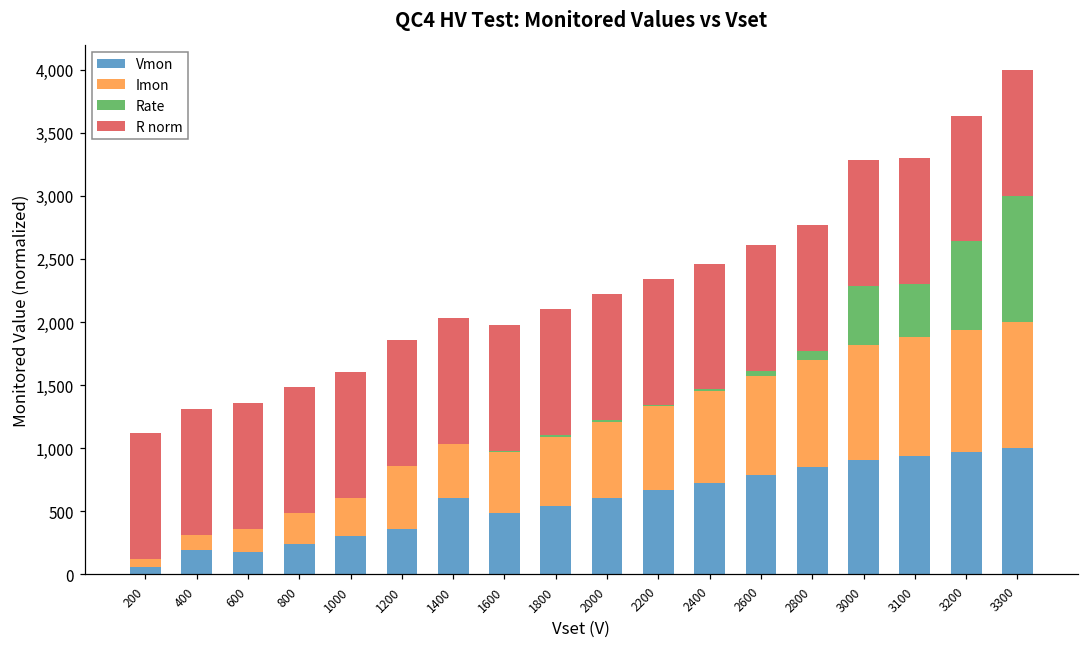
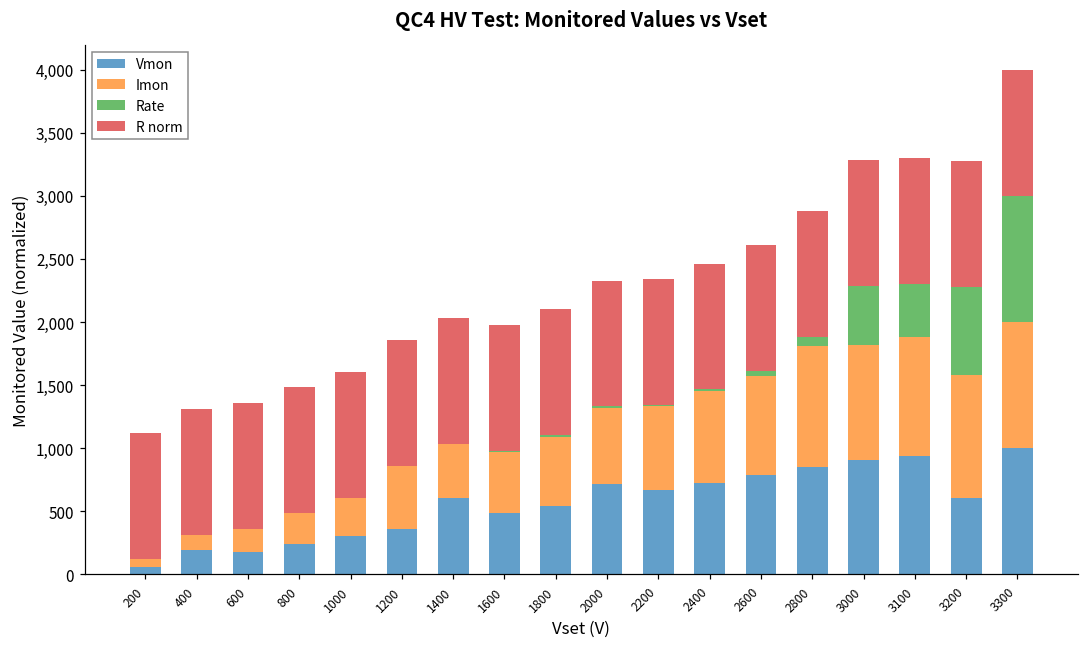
Vmon, 2000: 610 -> 710
Imon, 2800: 850 -> 960
Vmon, 3200: 970 -> 610
